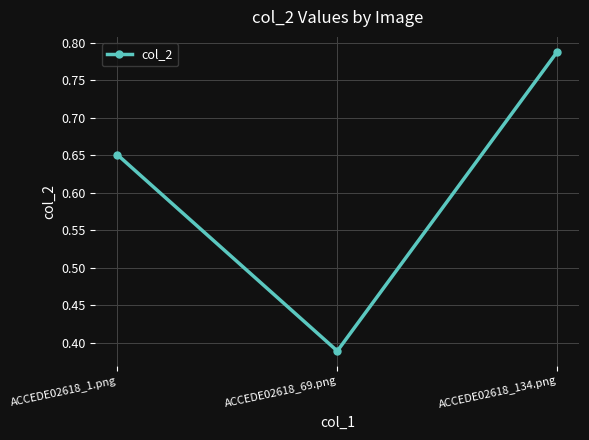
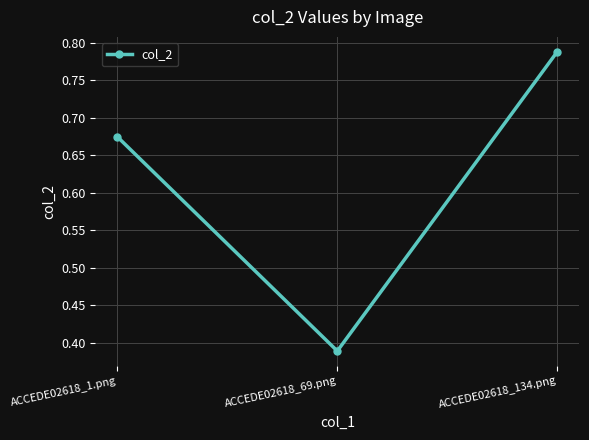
ACCEDE02618_1.png: 0.65 -> 0.67
